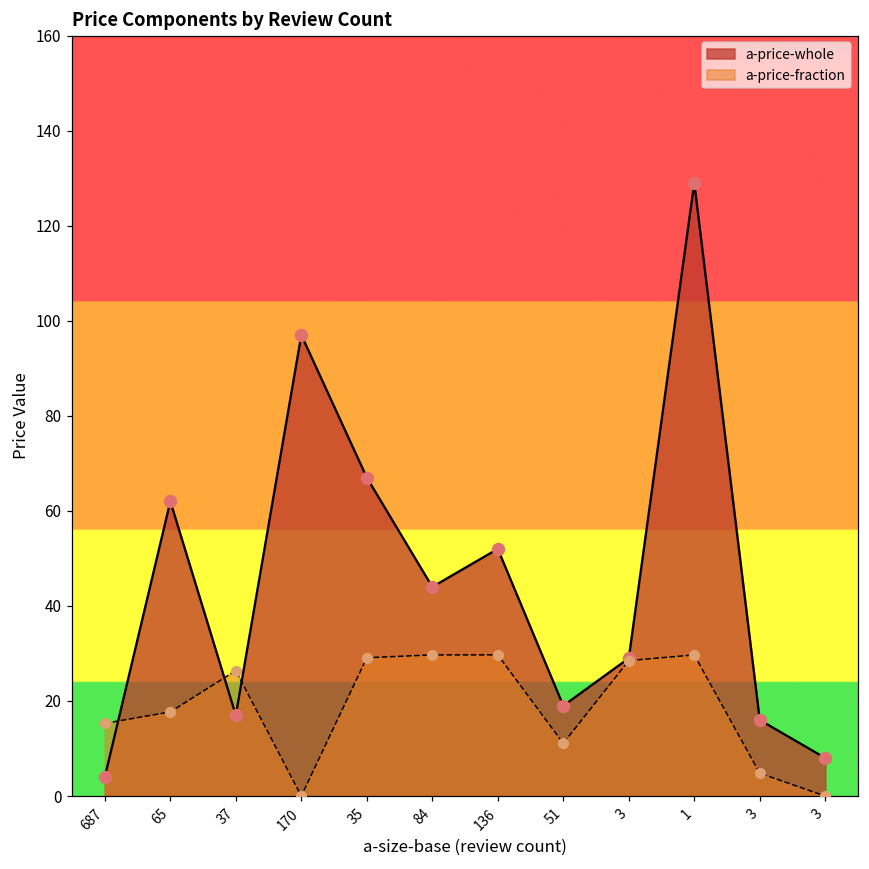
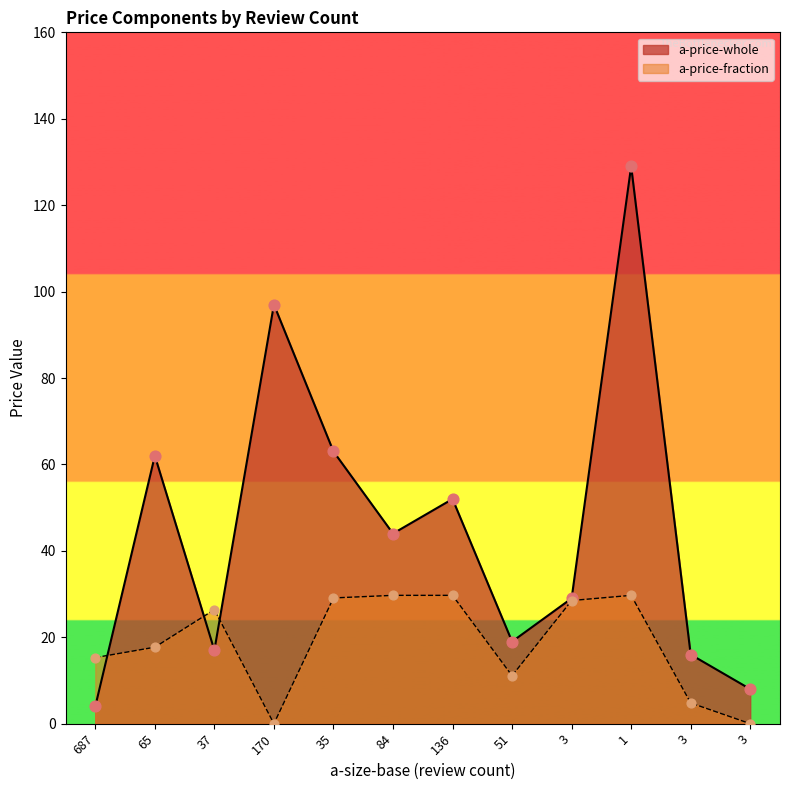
a-price-whole, 35: 67 -> 63
